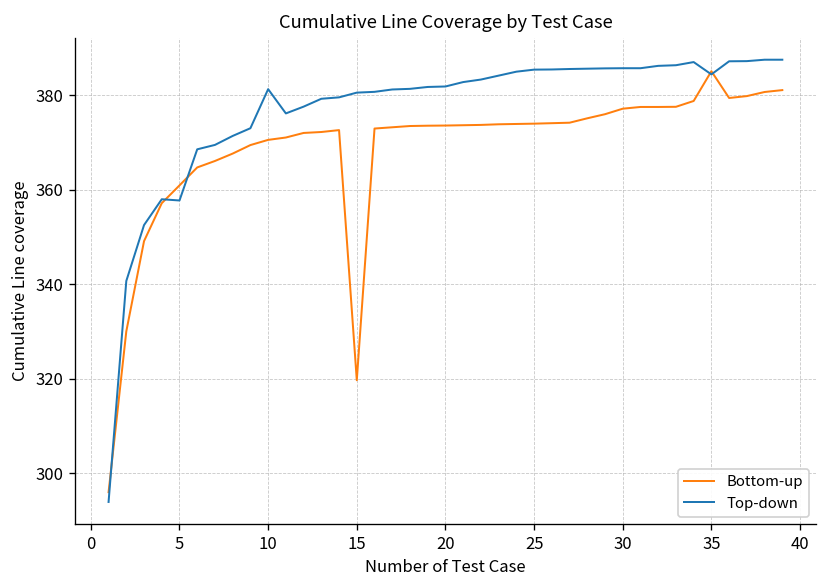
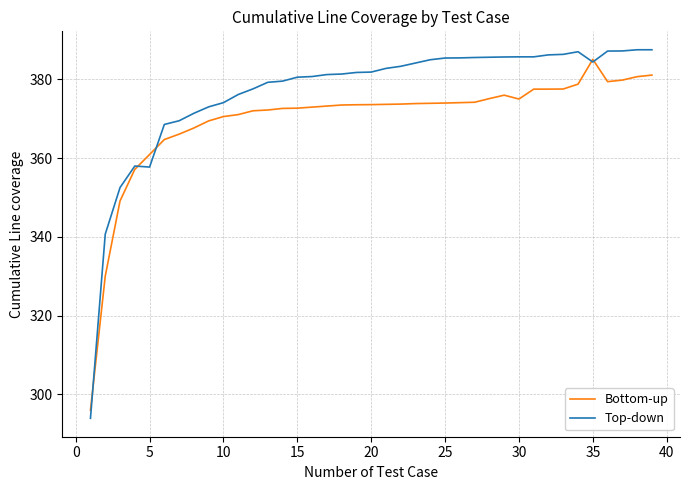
Top-down, 10: 381 -> 374
Bottom-up, 15: 320 -> 373
Bottom-up, 30: 377 -> 375
